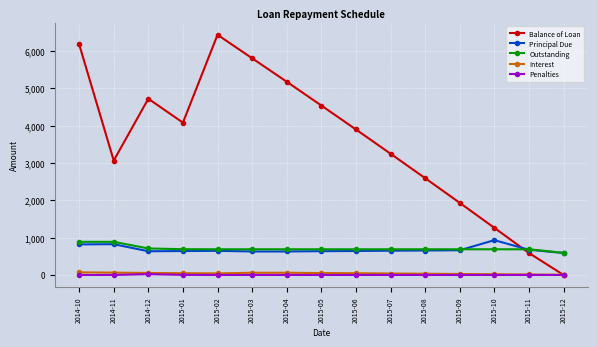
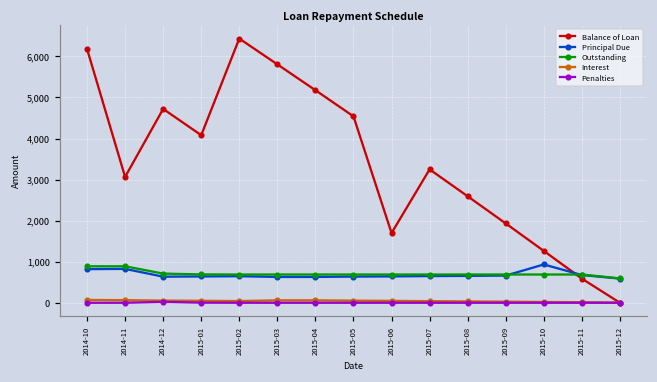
Balance of Loan, 2015-06: 3,900 -> 1,700
